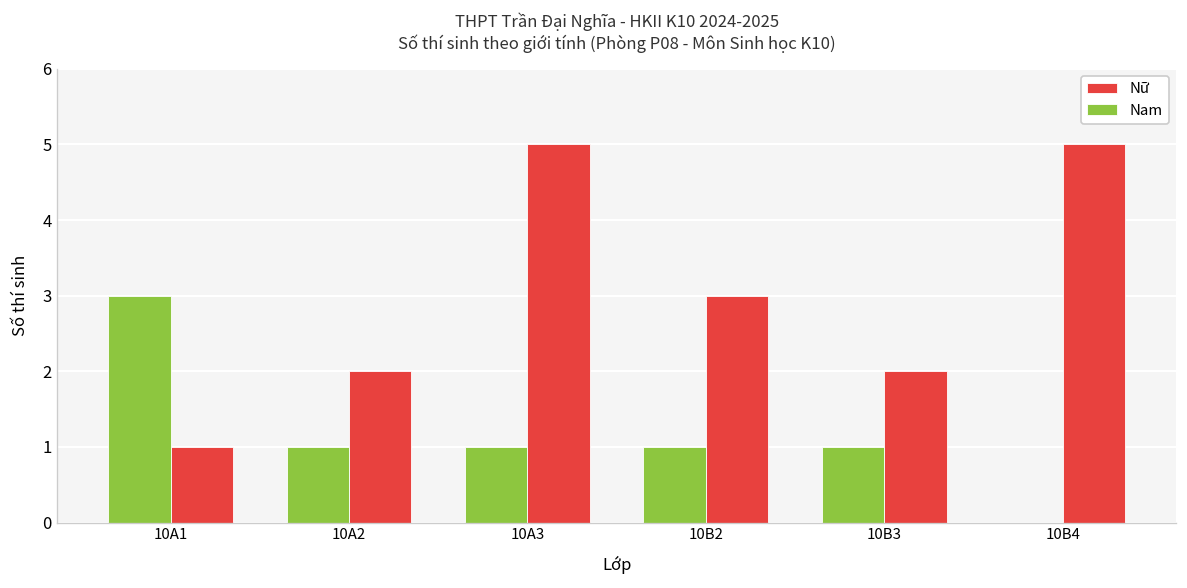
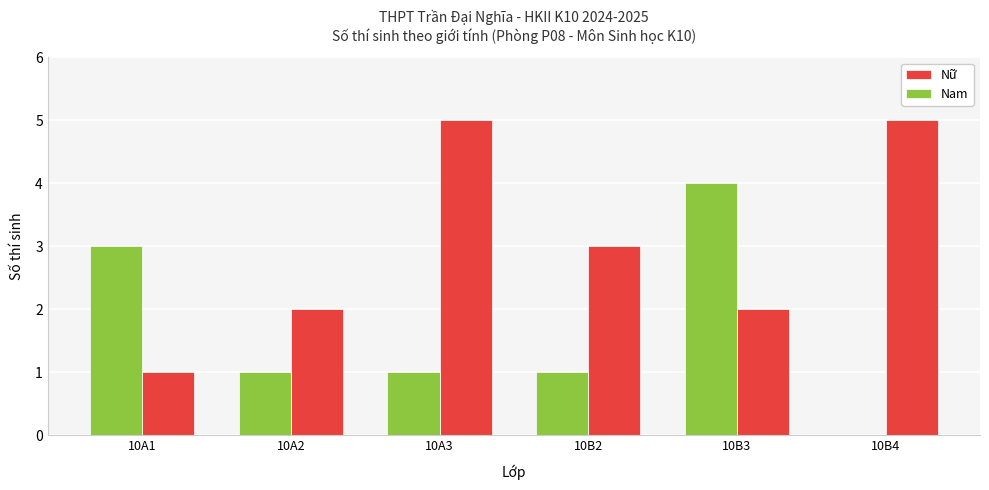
Nam, 10B3: 1 -> 4
